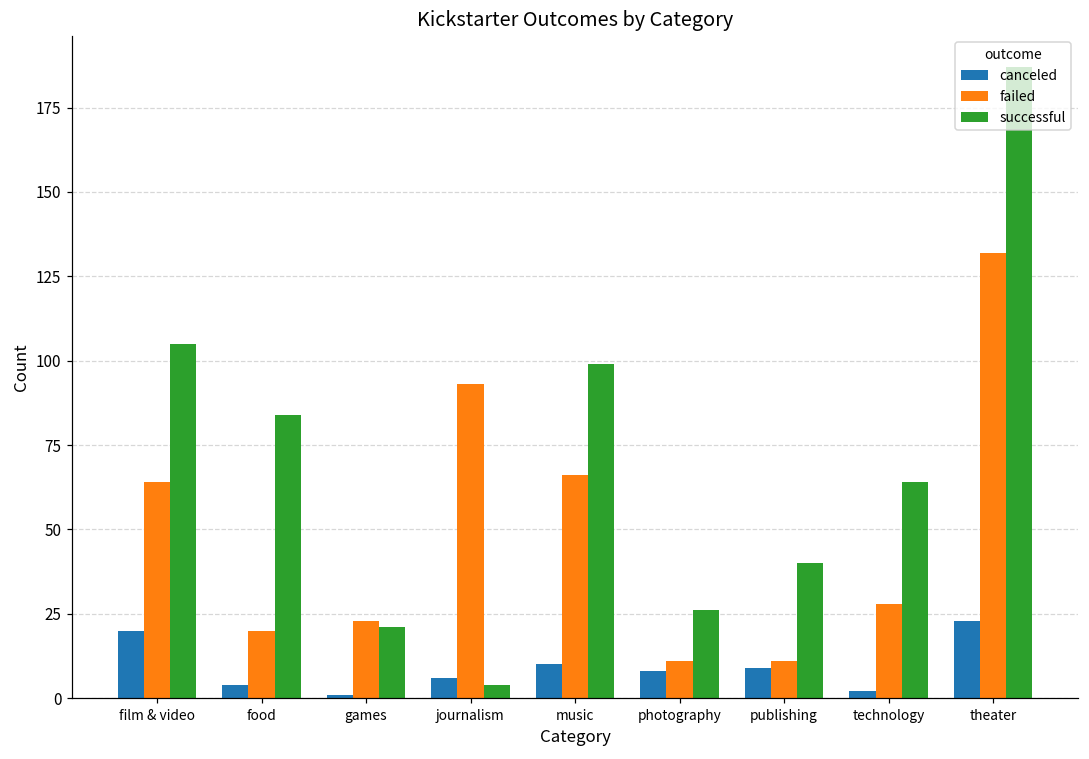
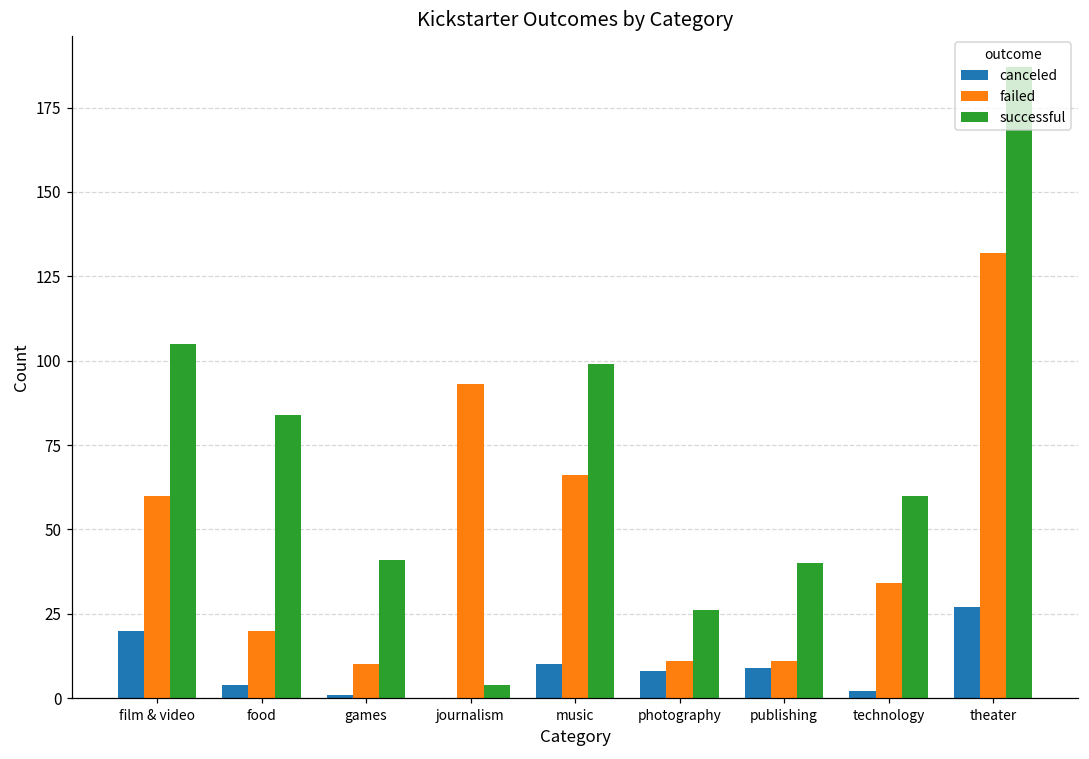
failed, film & video: 64 -> 60
failed, games: 23 -> 10
successful, games: 21 -> 41
canceled, journalism: 6 -> 0
failed, technology: 28 -> 34
successful, technology: 64 -> 60
canceled, theater: 23 -> 27
